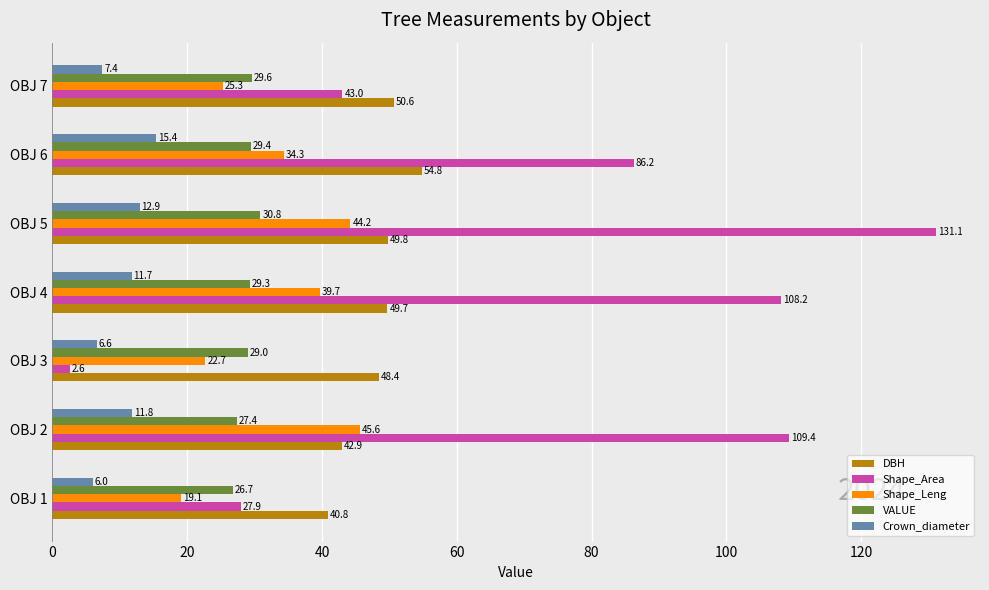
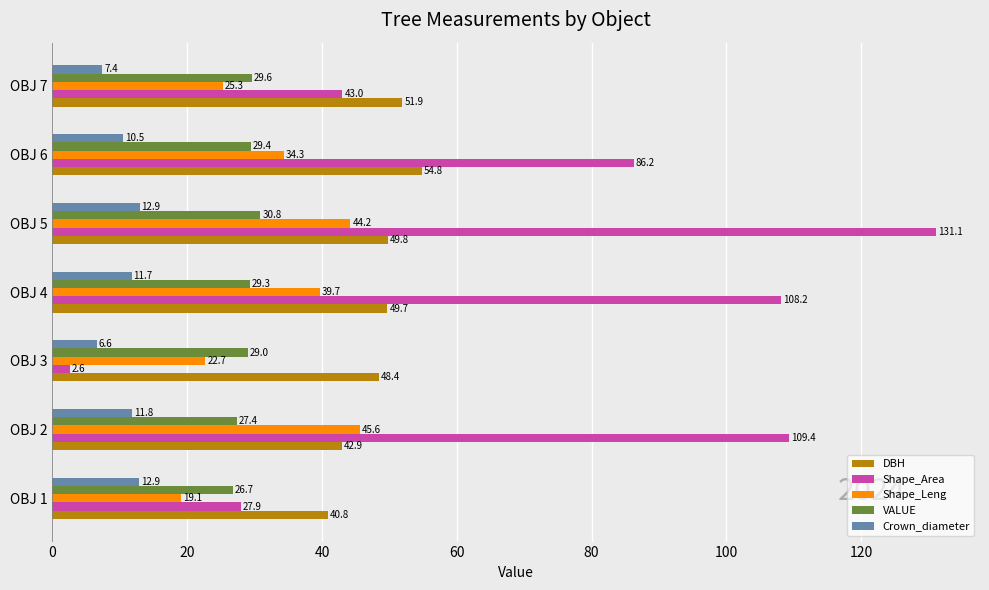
DBH, OBJ 7: 50.6 -> 51.9
Crown_diameter, OBJ 6: 15.4 -> 10.5
Crown_diameter, OBJ 1: 6.0 -> 12.9
